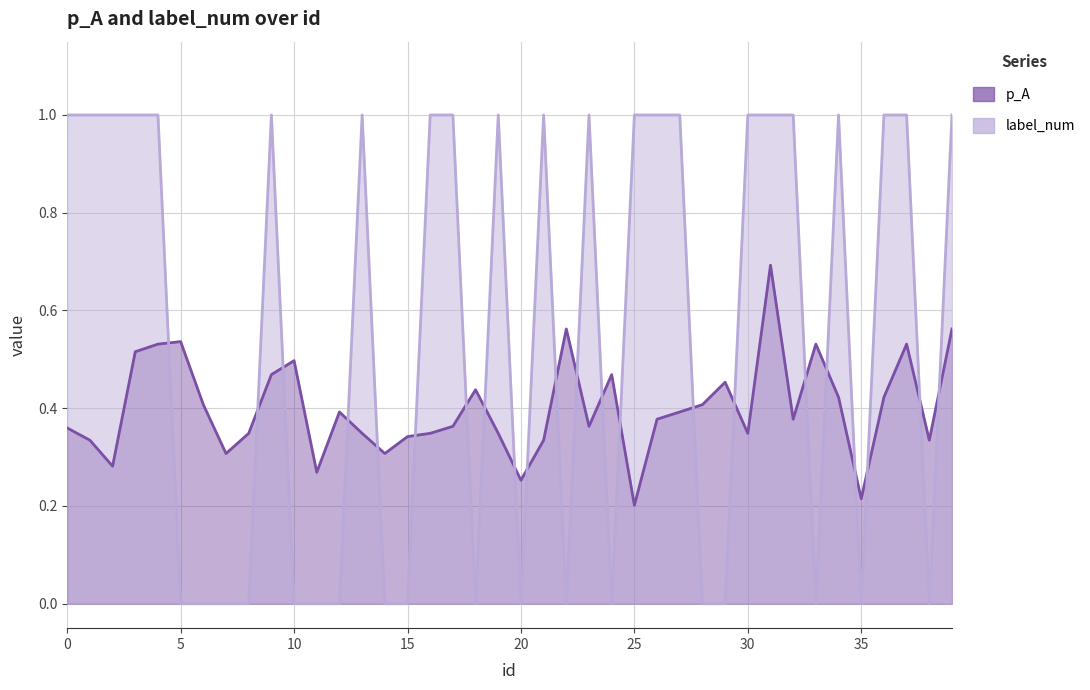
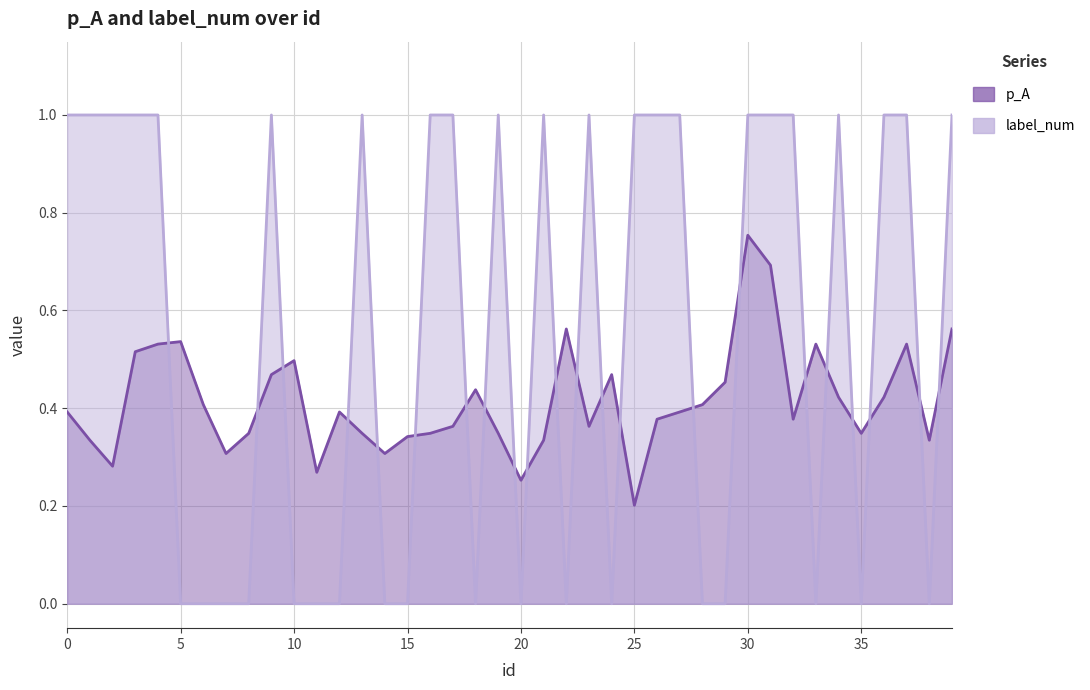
p_A, 0: 0.36 -> 0.39
p_A, 30: 0.35 -> 0.75
p_A, 35: 0.21 -> 0.35
